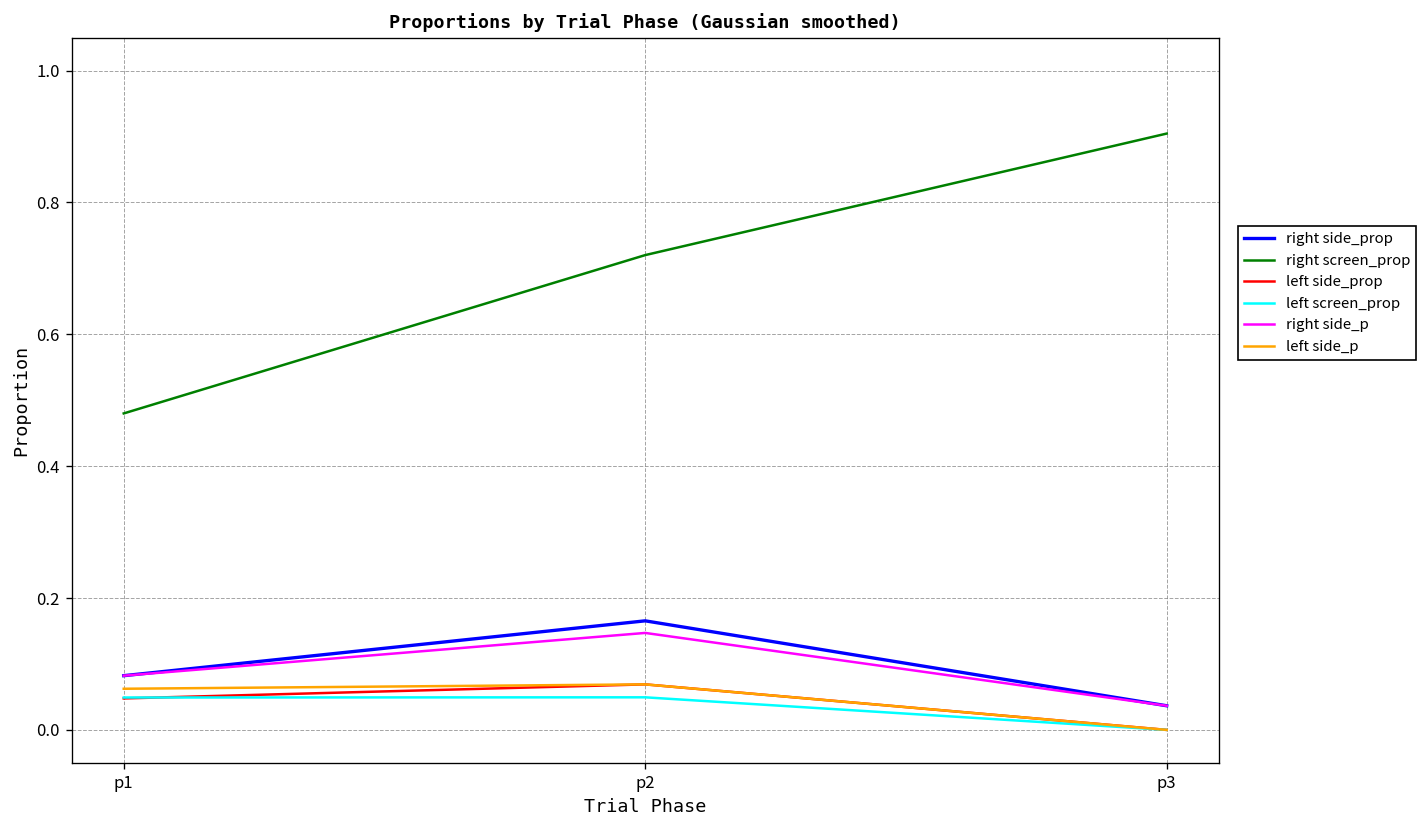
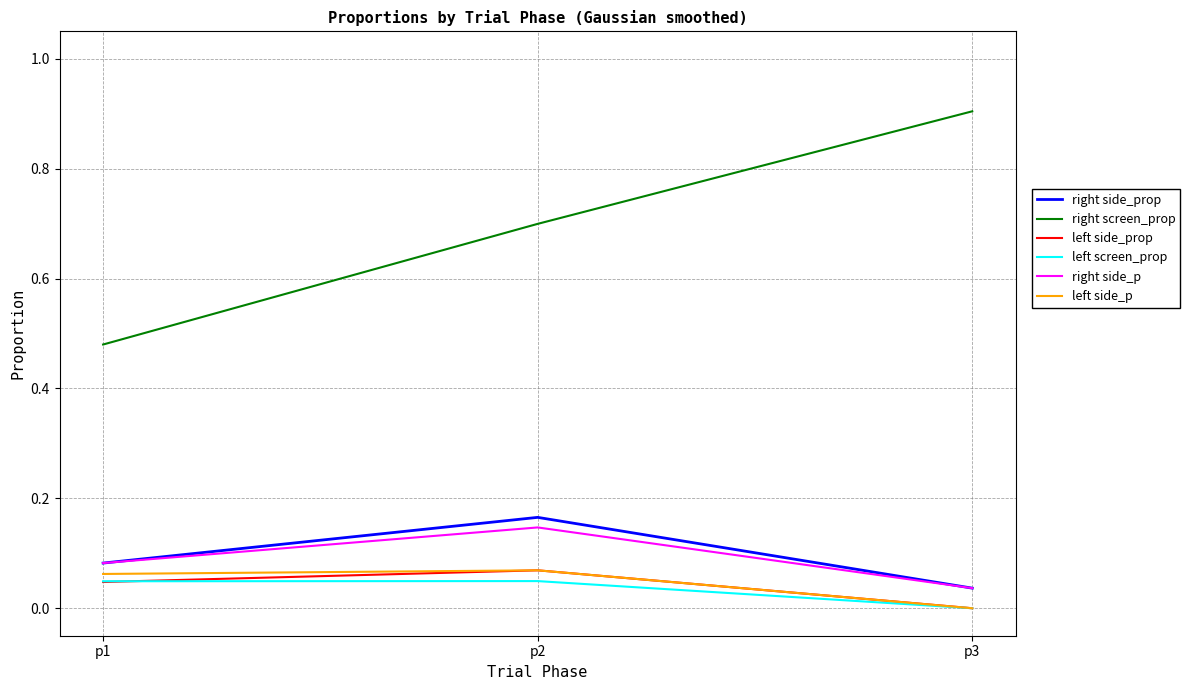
right screen_prop, p2: 0.72 -> 0.70
